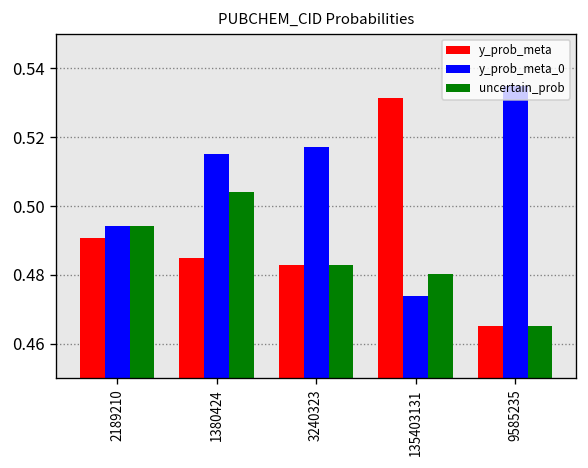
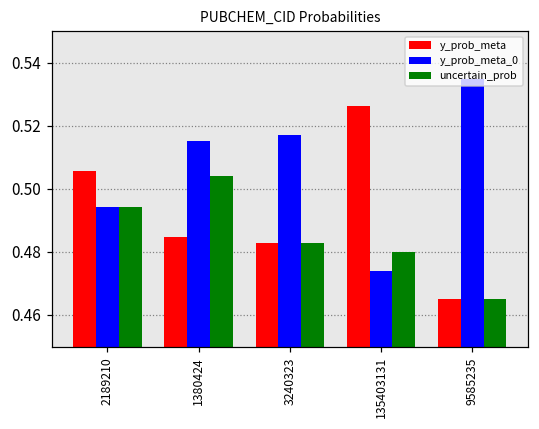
y_prob_meta, 2189210: 0.491 -> 0.506
y_prob_meta, 135403131: 0.531 -> 0.526
